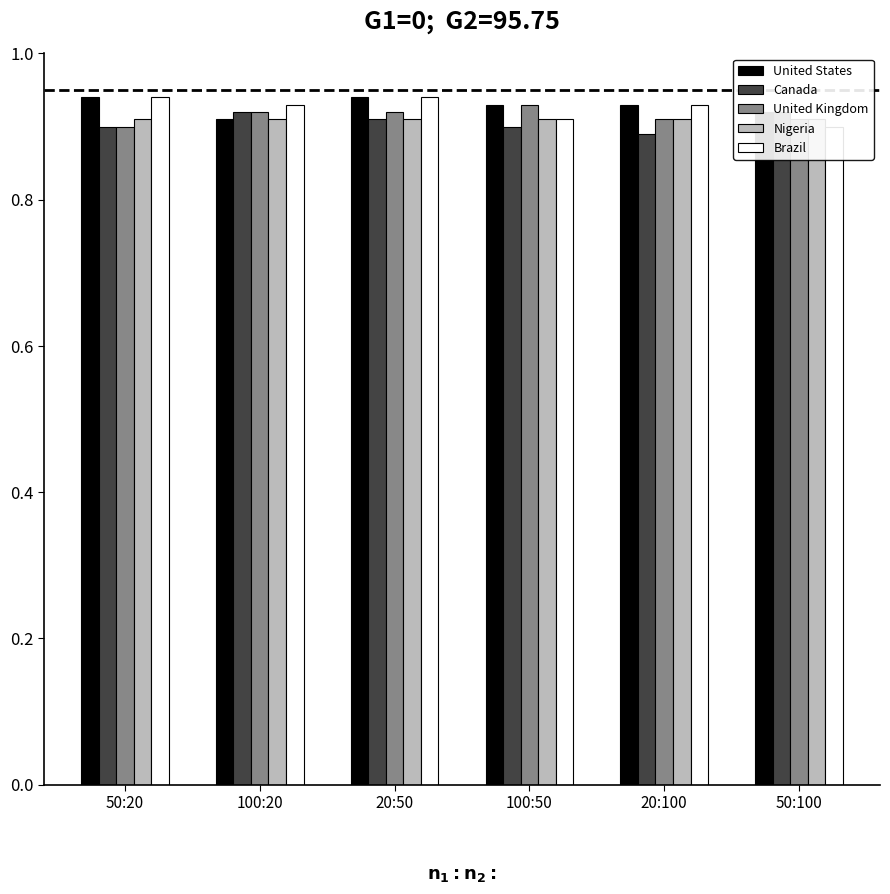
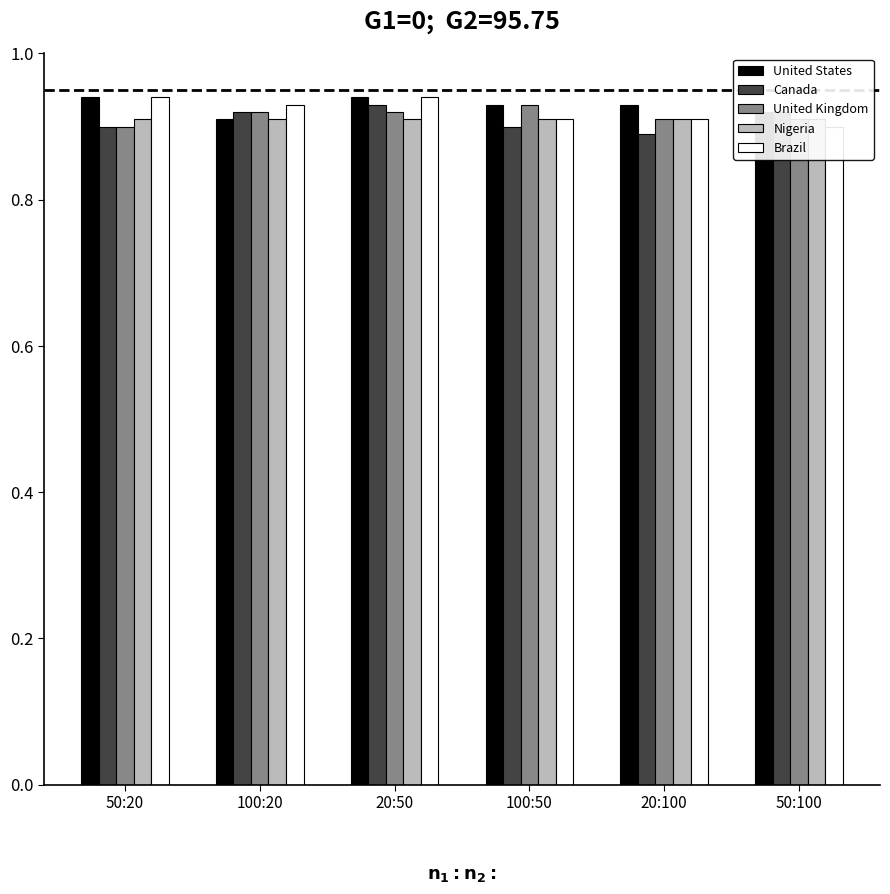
Canada, 20:50: 0.91 -> 0.93
Brazil, 20:100: 0.93 -> 0.91
